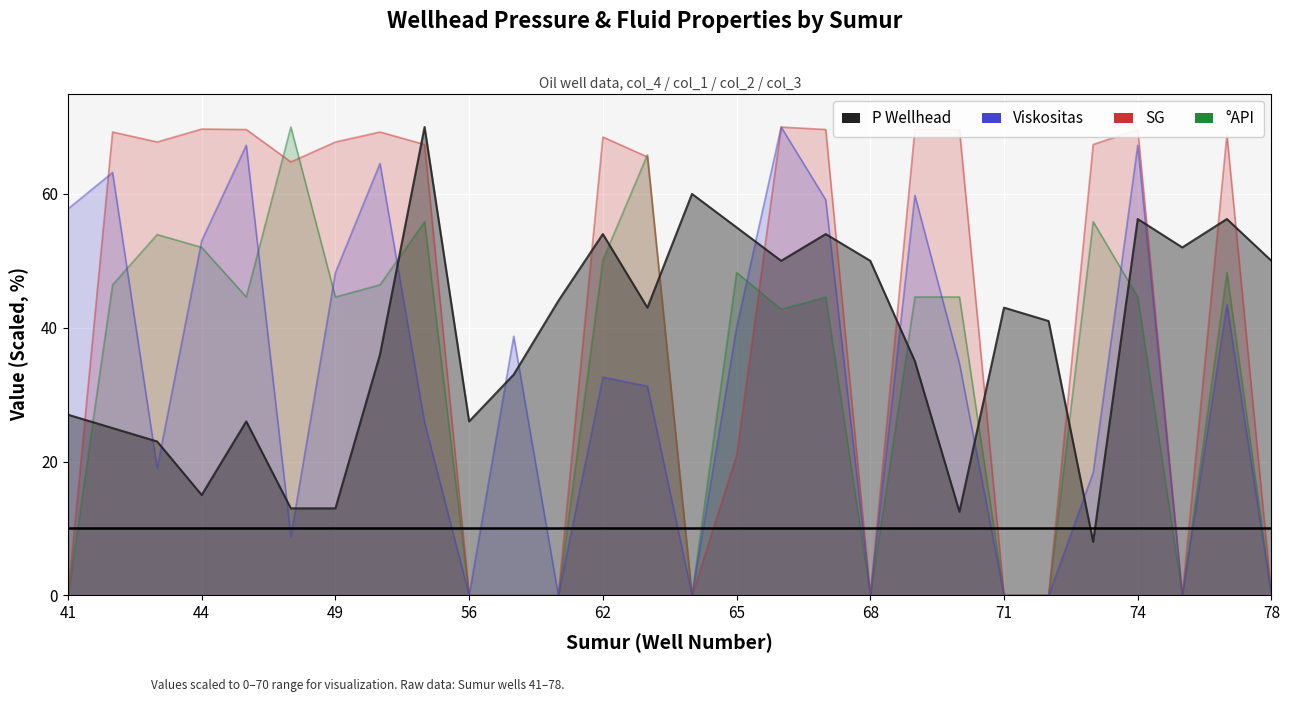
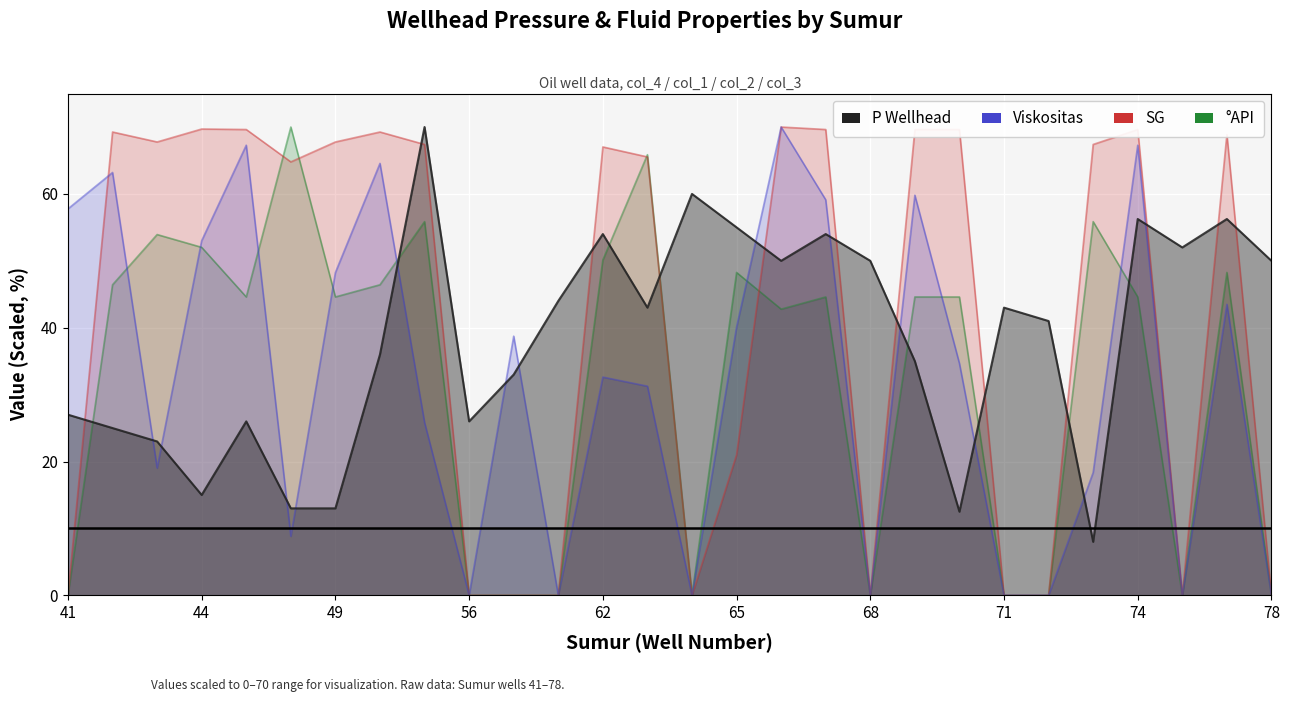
SG, 62: 69 -> 67
